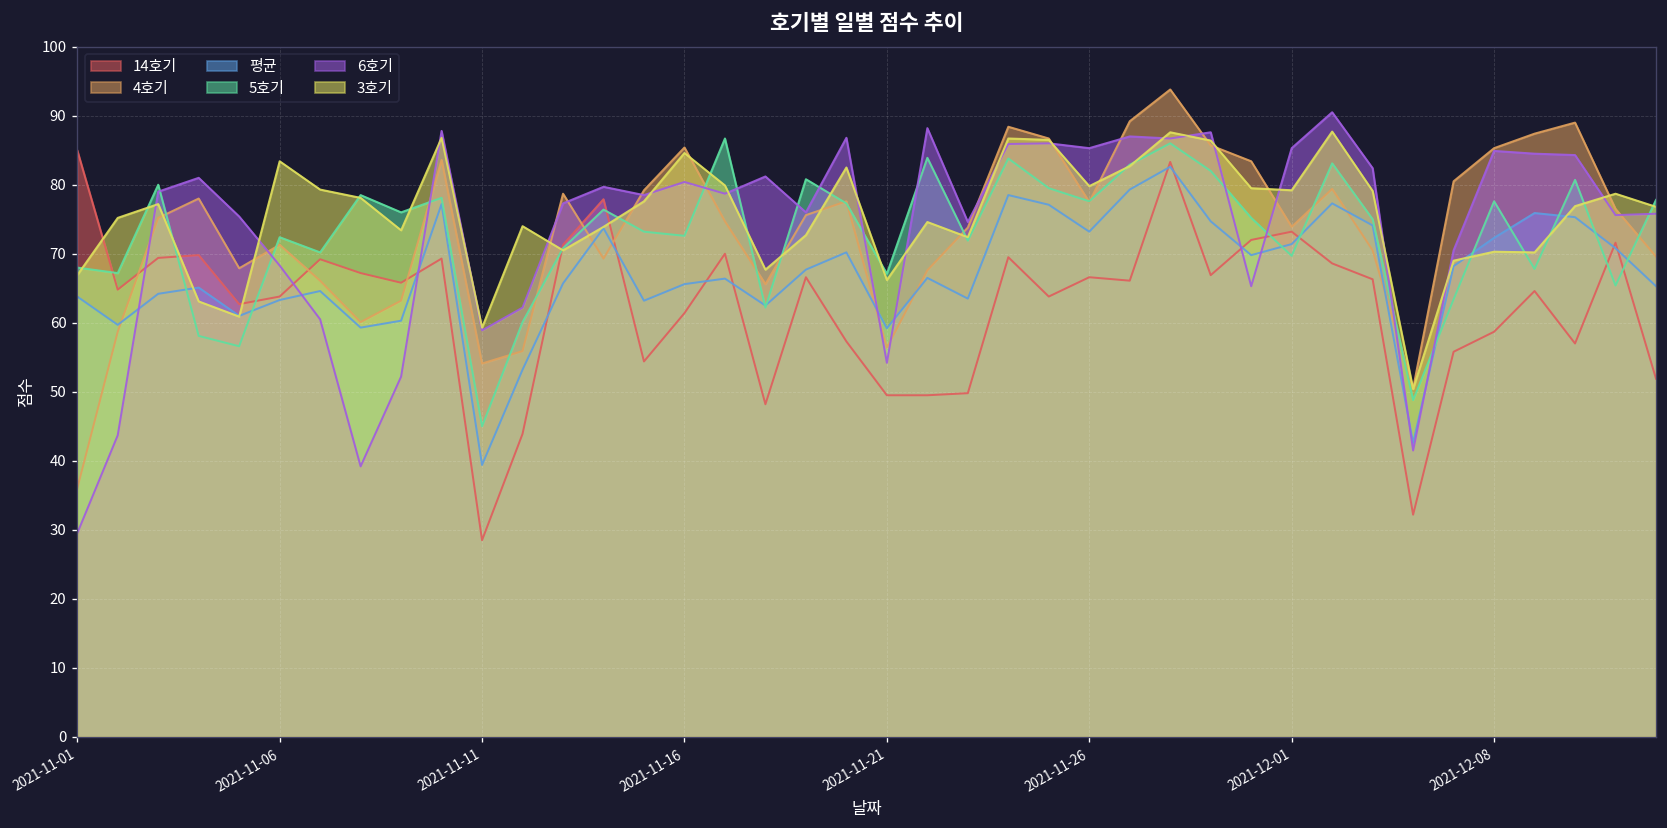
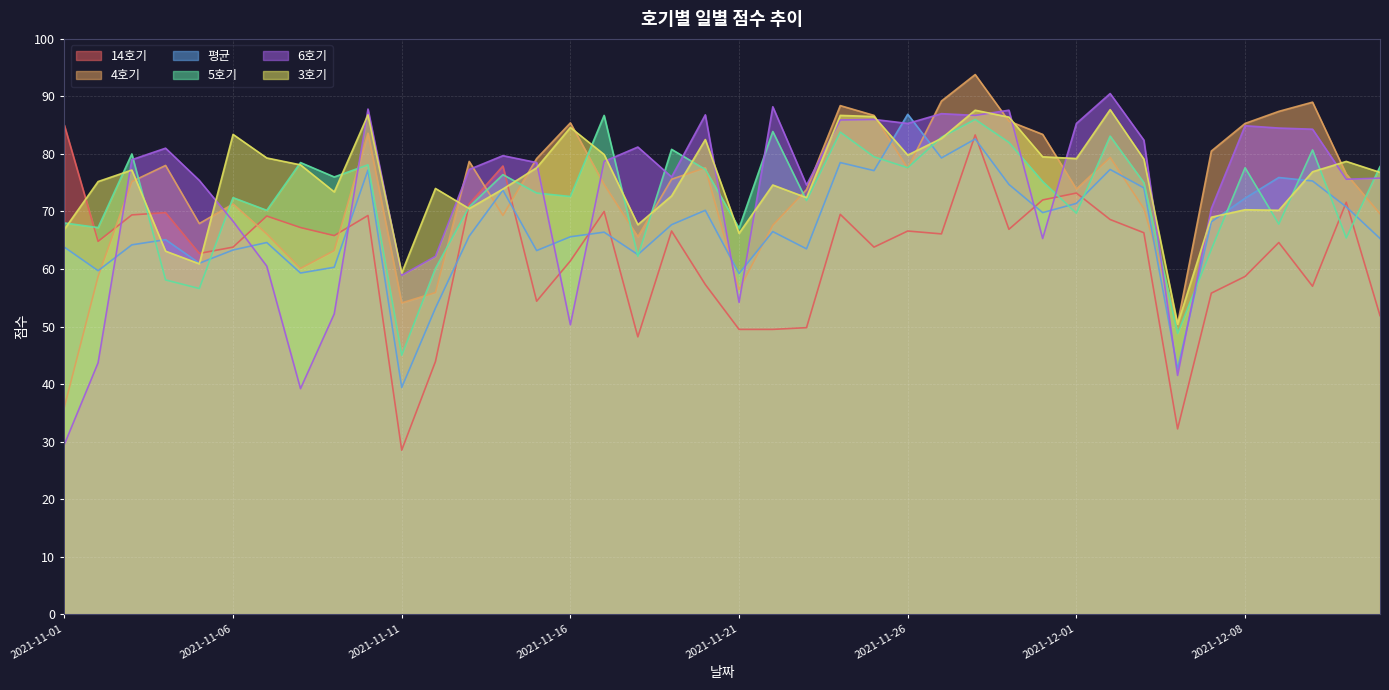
6호기, 2021-11-16: 80 -> 50
평균, 2021-11-26: 73 -> 87
